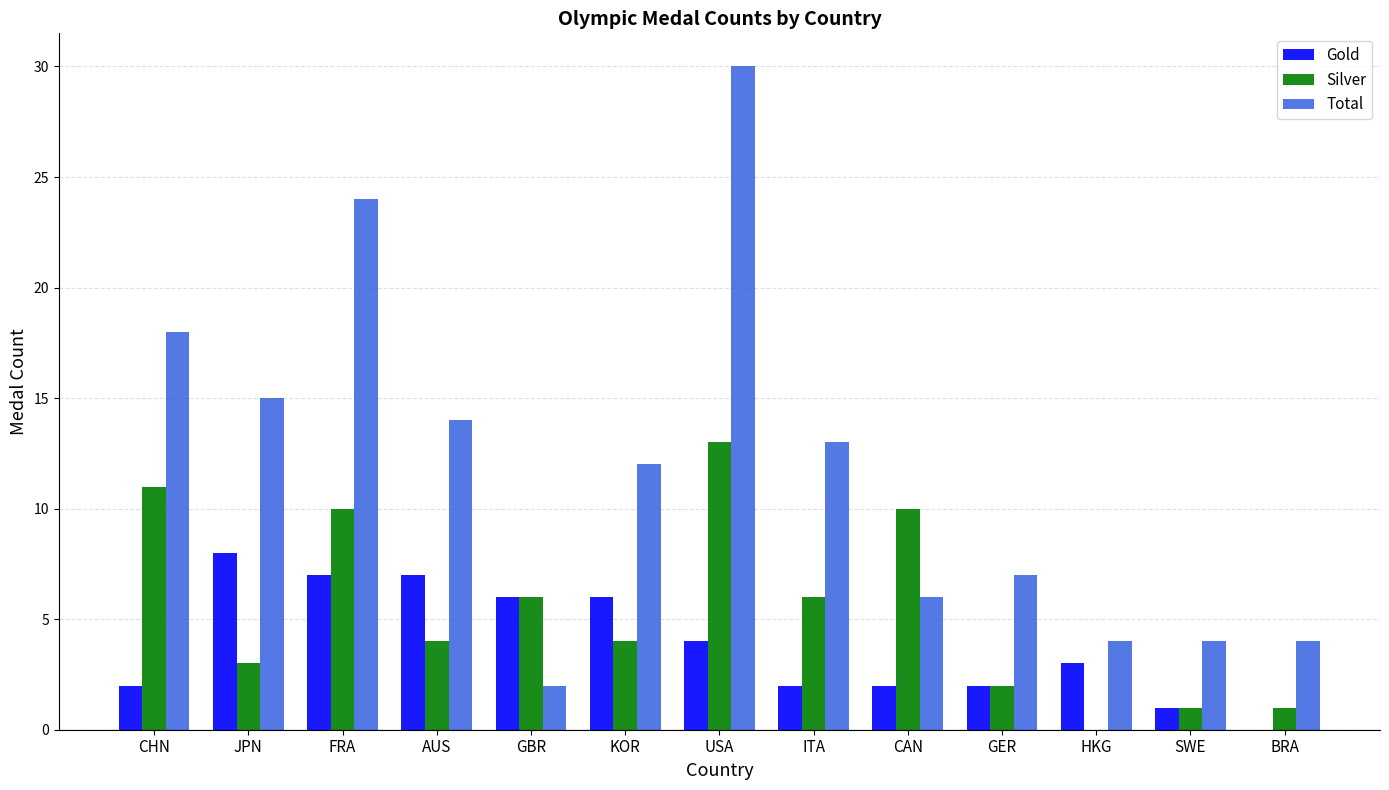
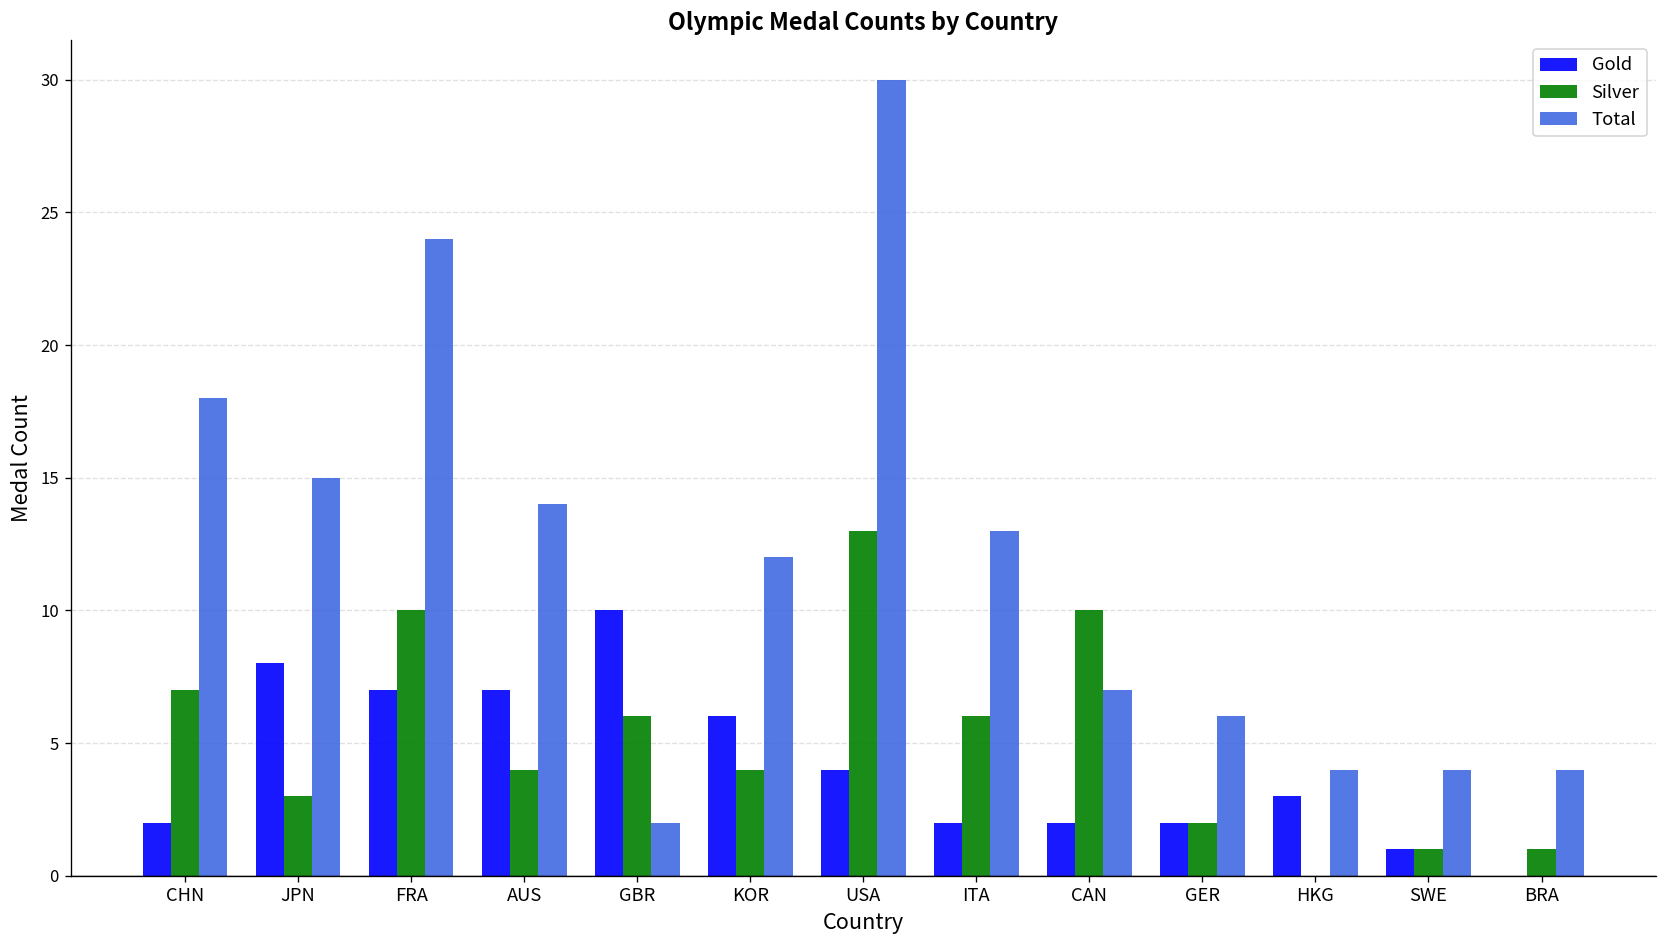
Silver, CHN: 11 -> 7
Gold, GBR: 6 -> 10
Total, CAN: 6 -> 7
Total, GER: 7 -> 6
